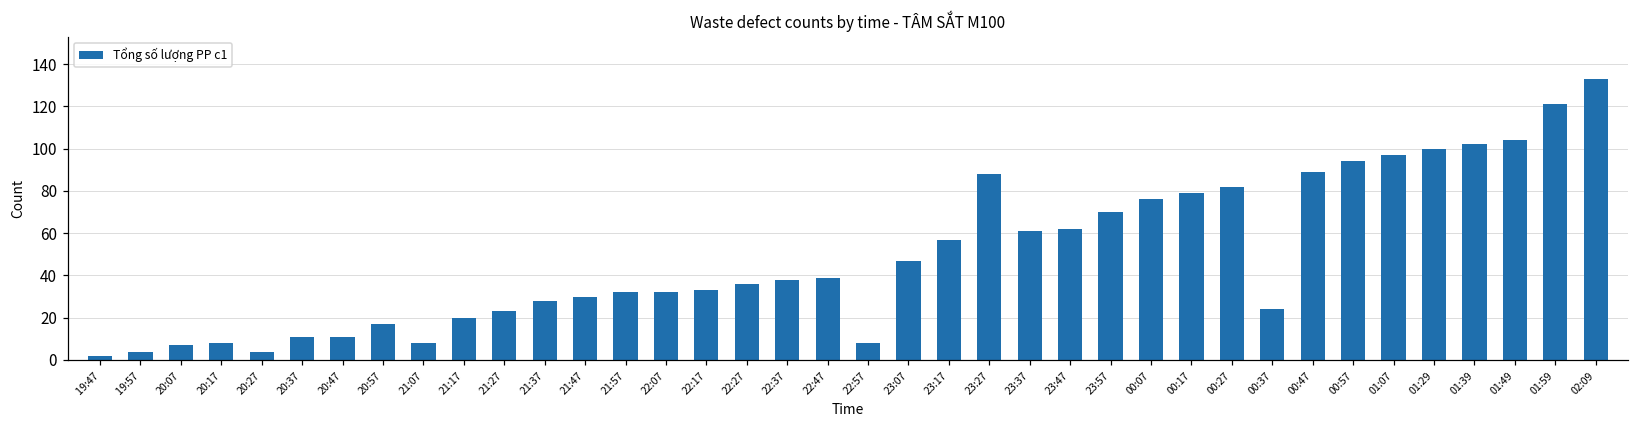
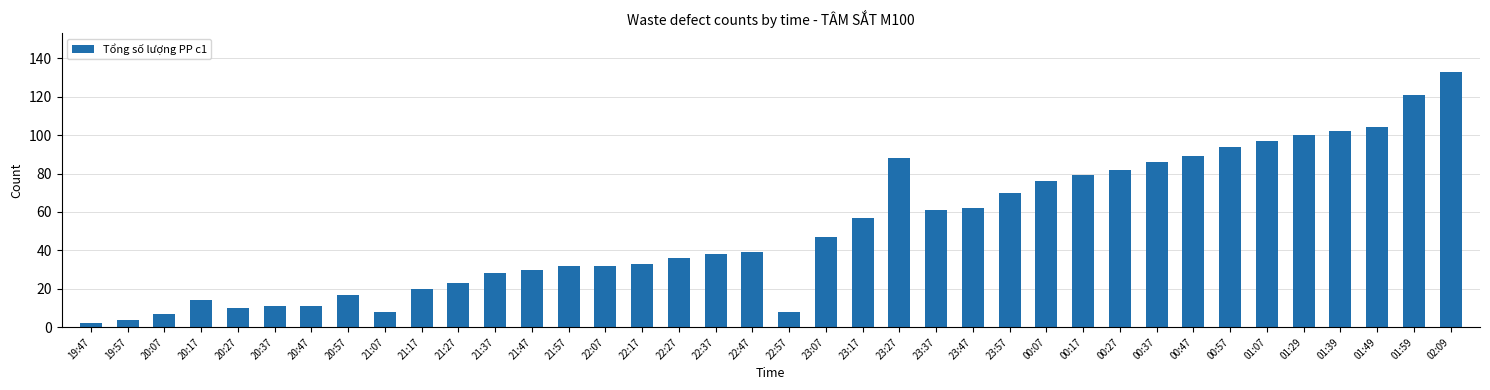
20:17: 8 -> 14
20:27: 4 -> 10
00:37: 24 -> 86
